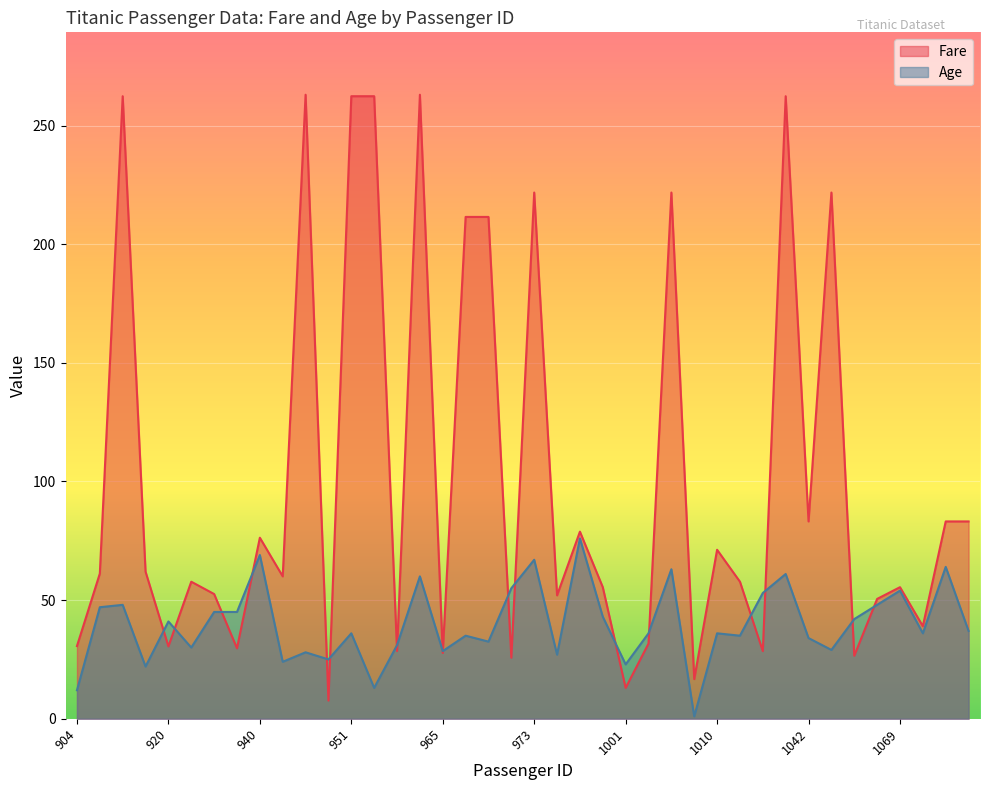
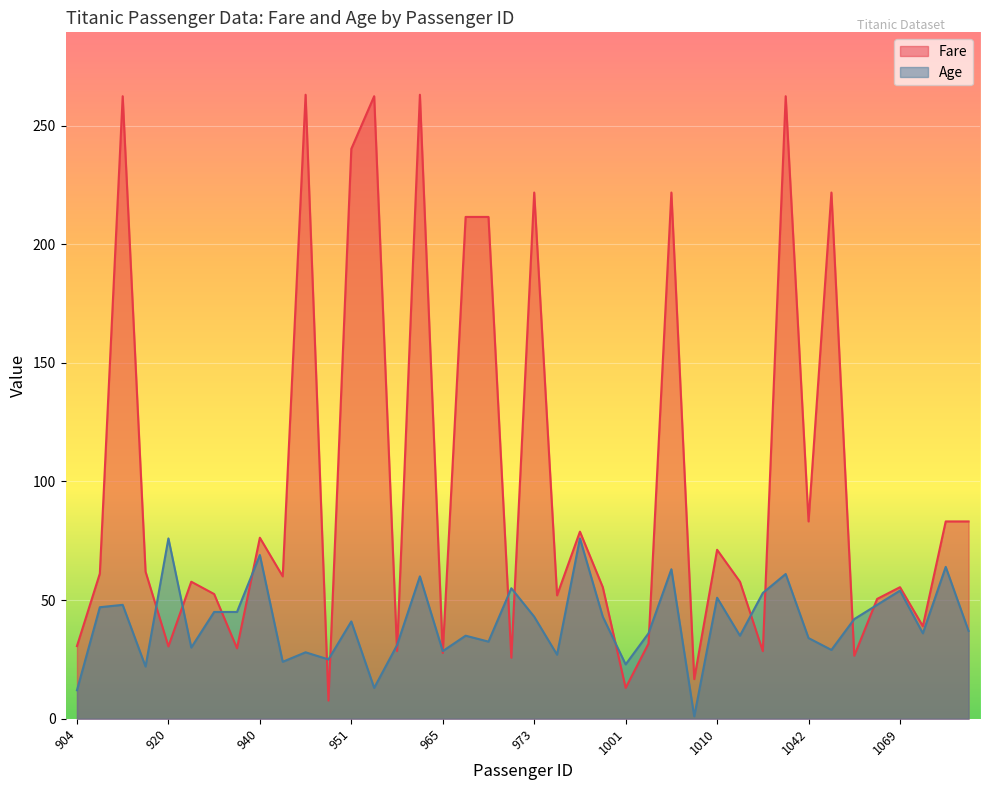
Age, 920: 41 -> 76
Fare, 951: 262 -> 240
Age, 951: 36 -> 41
Age, 973: 67 -> 43
Age, 1010: 36 -> 51
